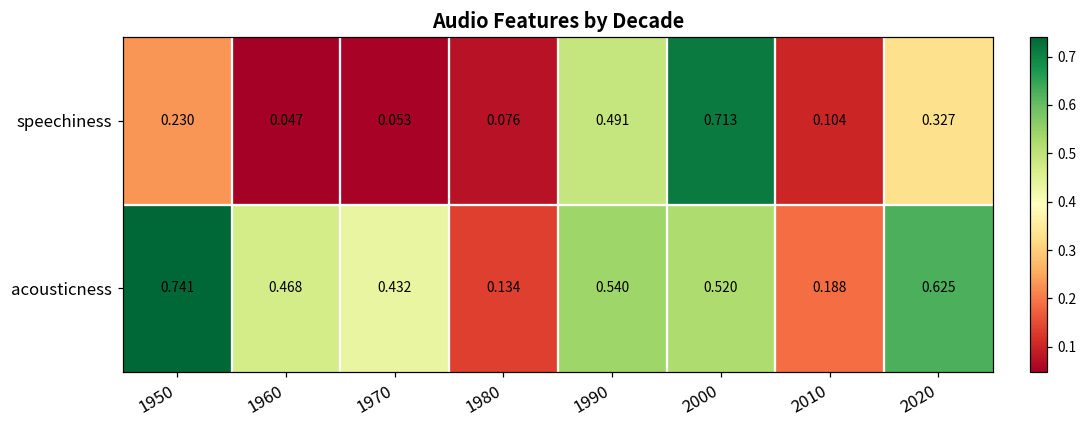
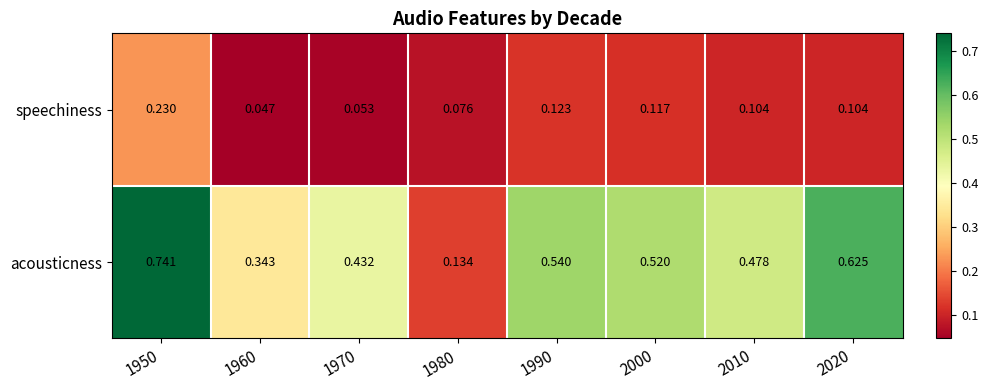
speechiness, 1990: 0.491 -> 0.123
speechiness, 2000: 0.713 -> 0.117
speechiness, 2020: 0.327 -> 0.104
acousticness, 1960: 0.468 -> 0.343
acousticness, 2010: 0.188 -> 0.478
